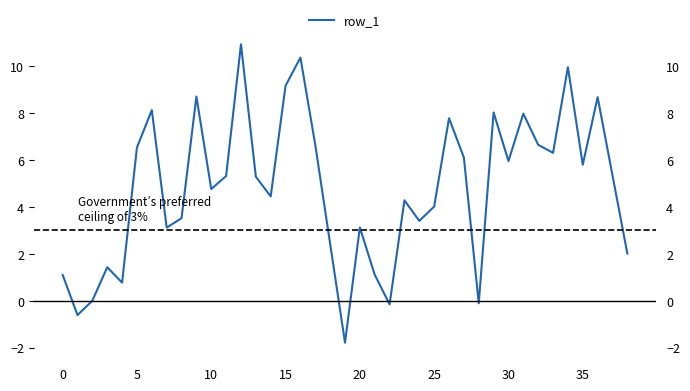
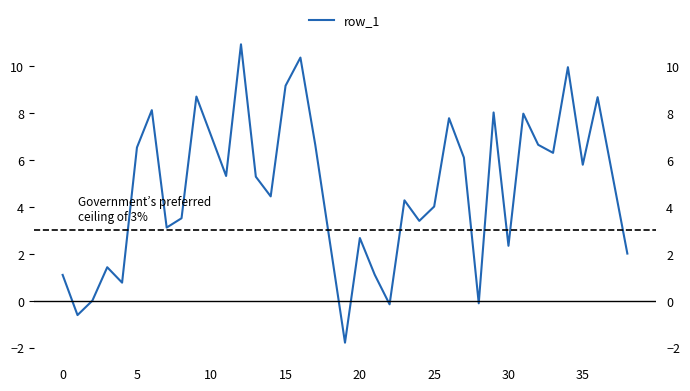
10: 4.8 -> 7.0
20: 3.1 -> 2.7
30: 6.0 -> 2.3
